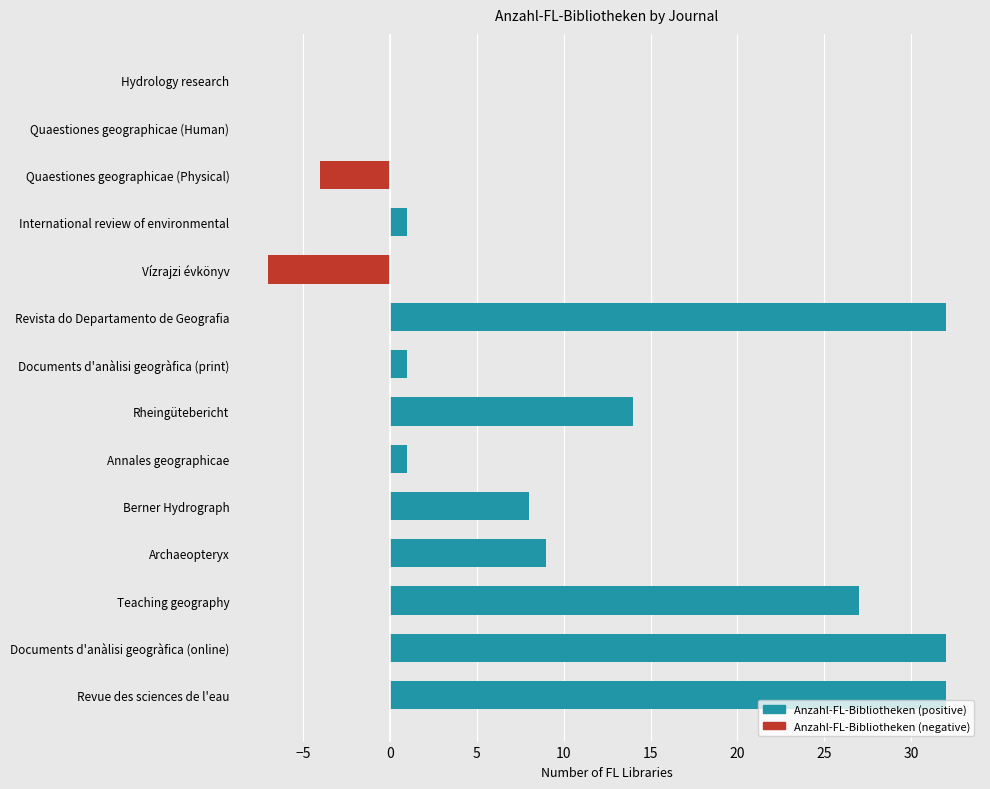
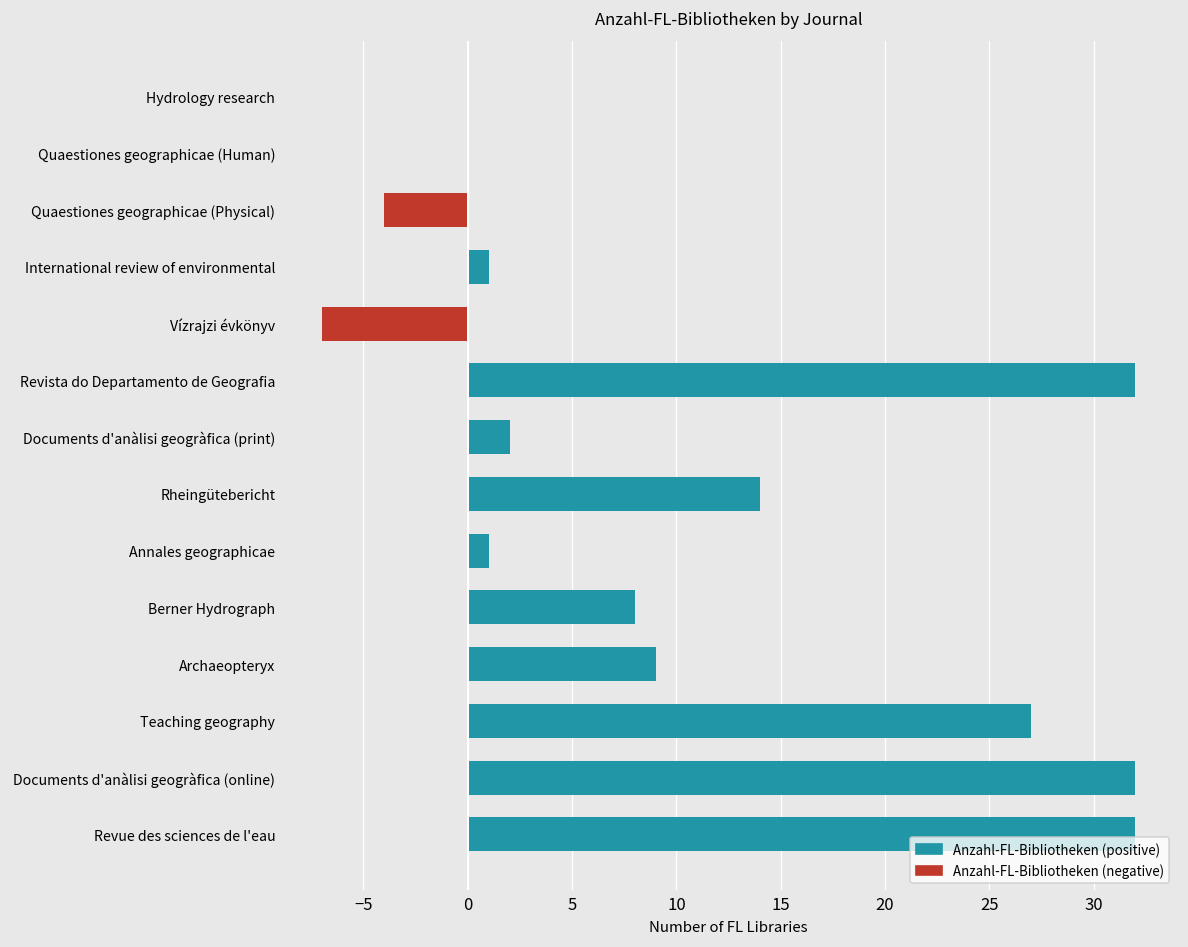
Anzahl-FL-Bibliotheken (positive), Documents d'anàlisi geogràfica (print): 1 -> 2
